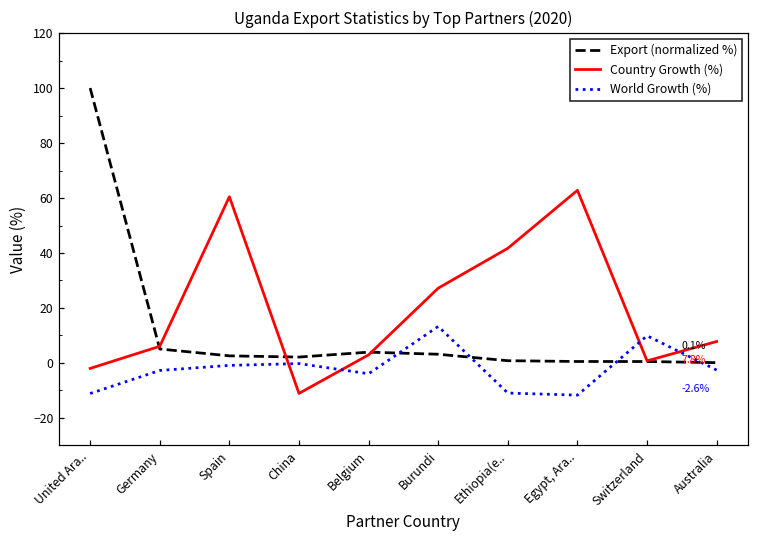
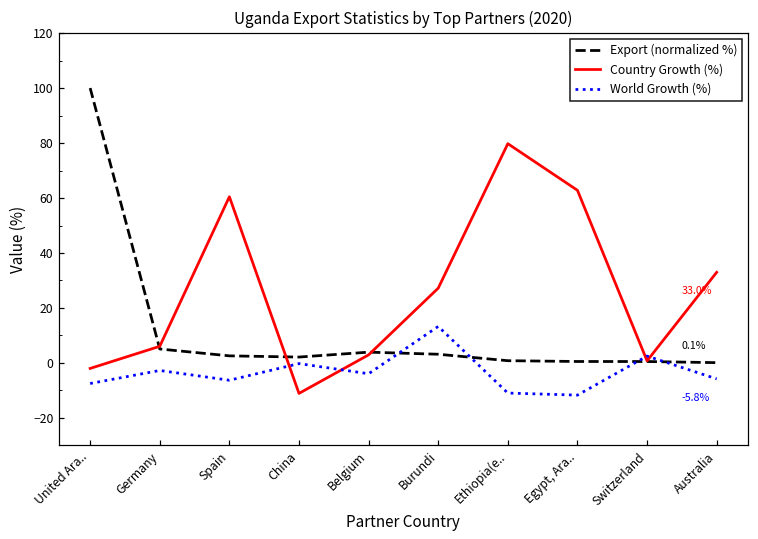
World Growth (%), United Ara..: -11 -> -7
World Growth (%), Spain: -1 -> -6
Country Growth (%), Ethiopia(e..: 42 -> 80
World Growth (%), Switzerland: 10 -> 3
Country Growth (%), Australia: 7.8% -> 33.0%
World Growth (%), Australia: -2.6% -> -5.8%
